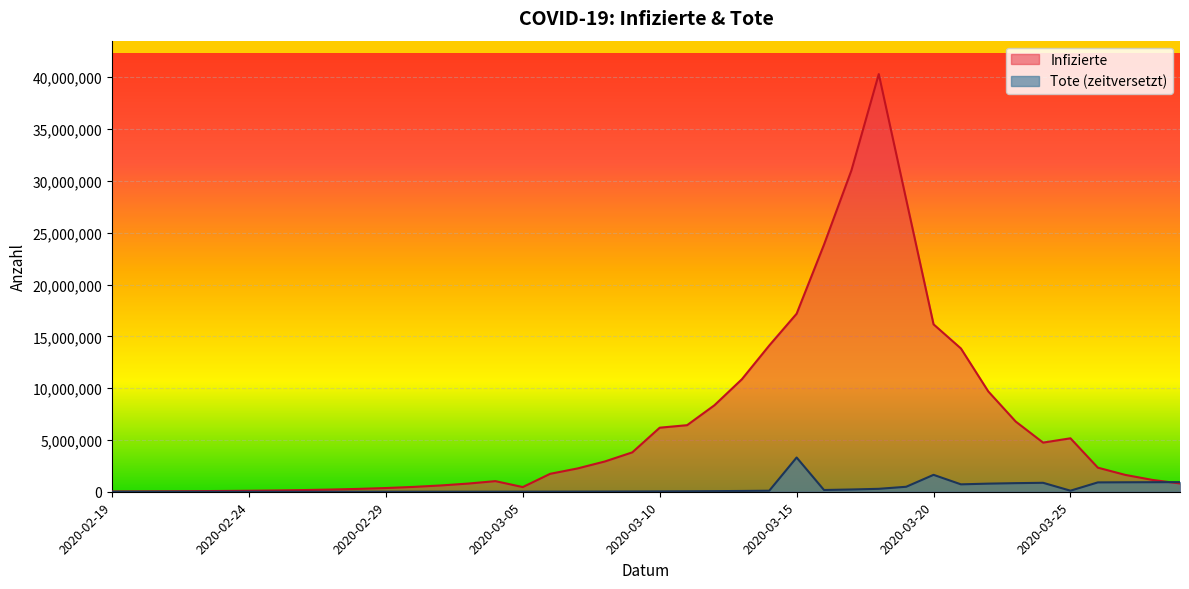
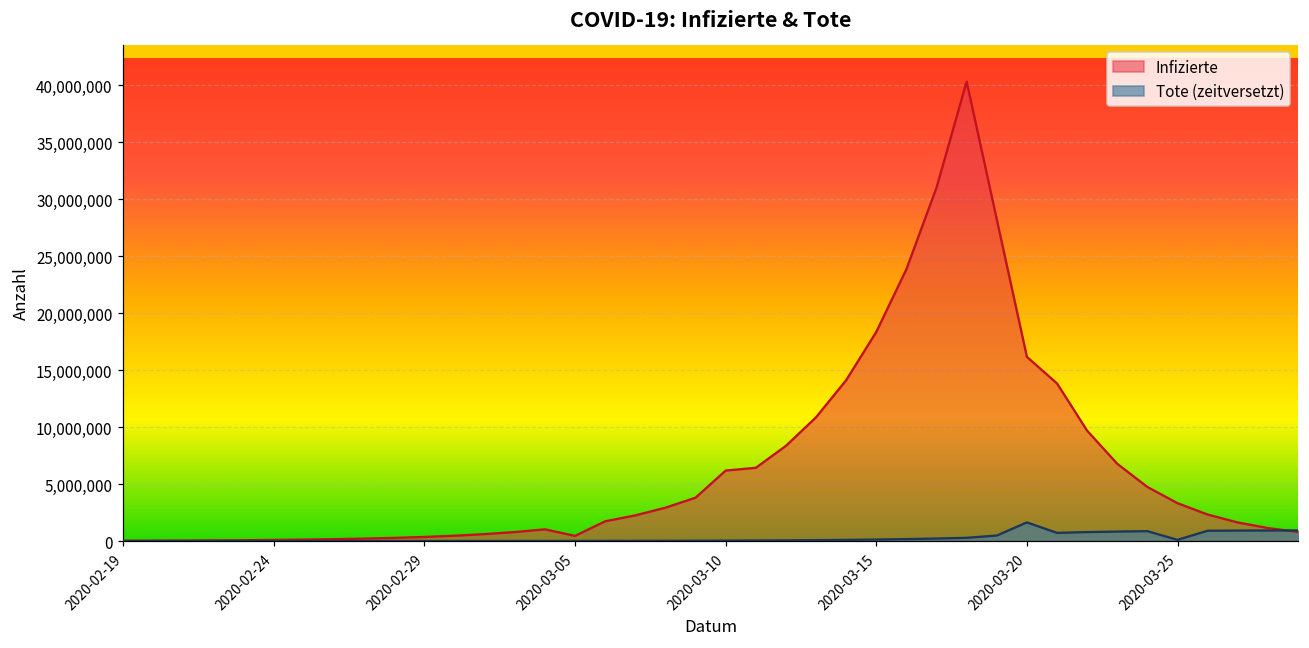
Infizierte, 2020-03-15: 17,200,000 -> 18,300,000
Tote (zeitversetzt), 2020-03-15: 3,300,000 -> 100,000
Infizierte, 2020-03-25: 5,200,000 -> 3,300,000
